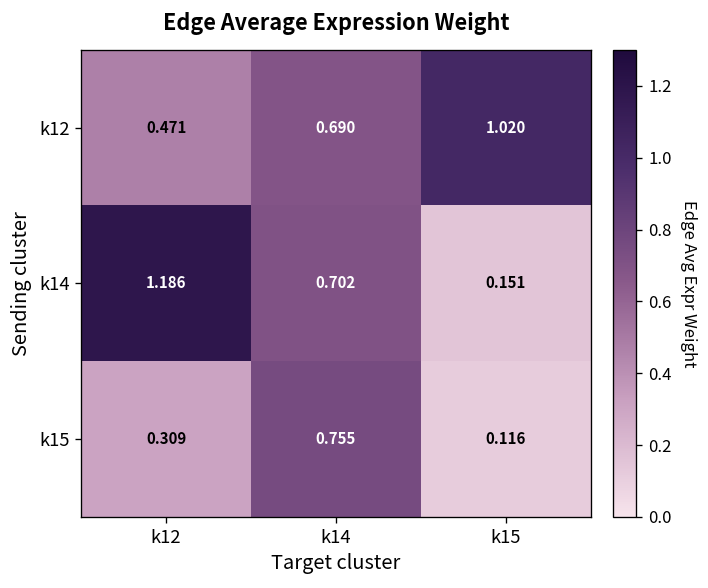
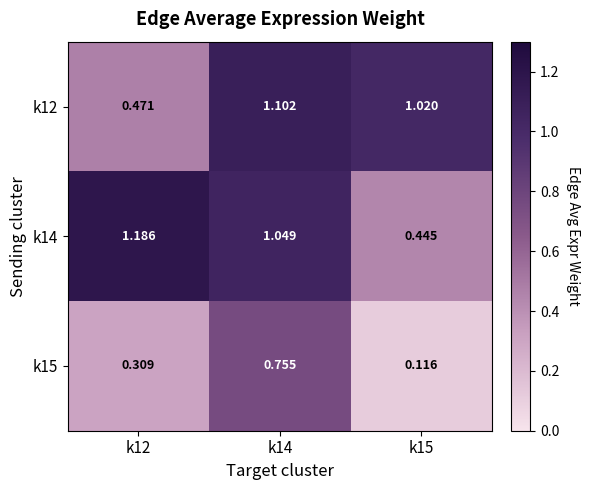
k12, k14: 0.690 -> 1.102
k14, k14: 0.702 -> 1.049
k14, k15: 0.151 -> 0.445
